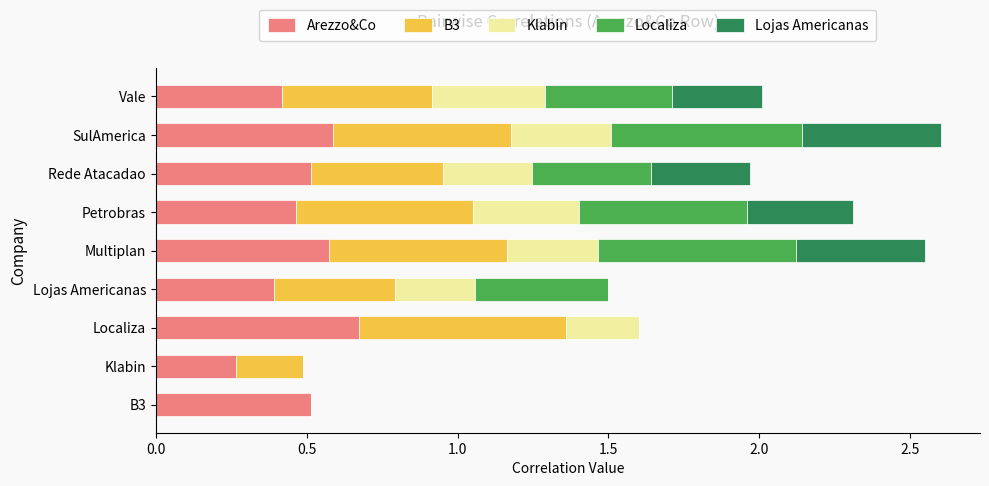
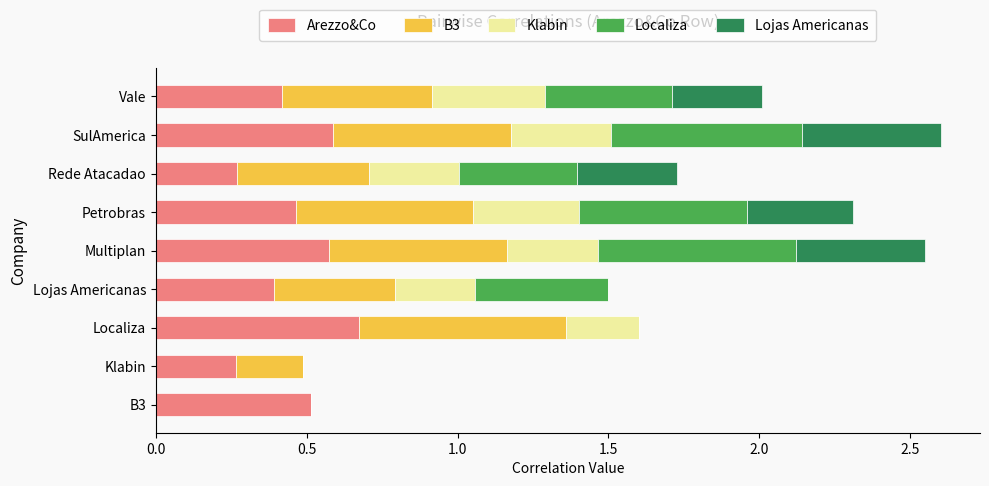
Arezzo&Co, Rede Atacadao: 0.51 -> 0.27
